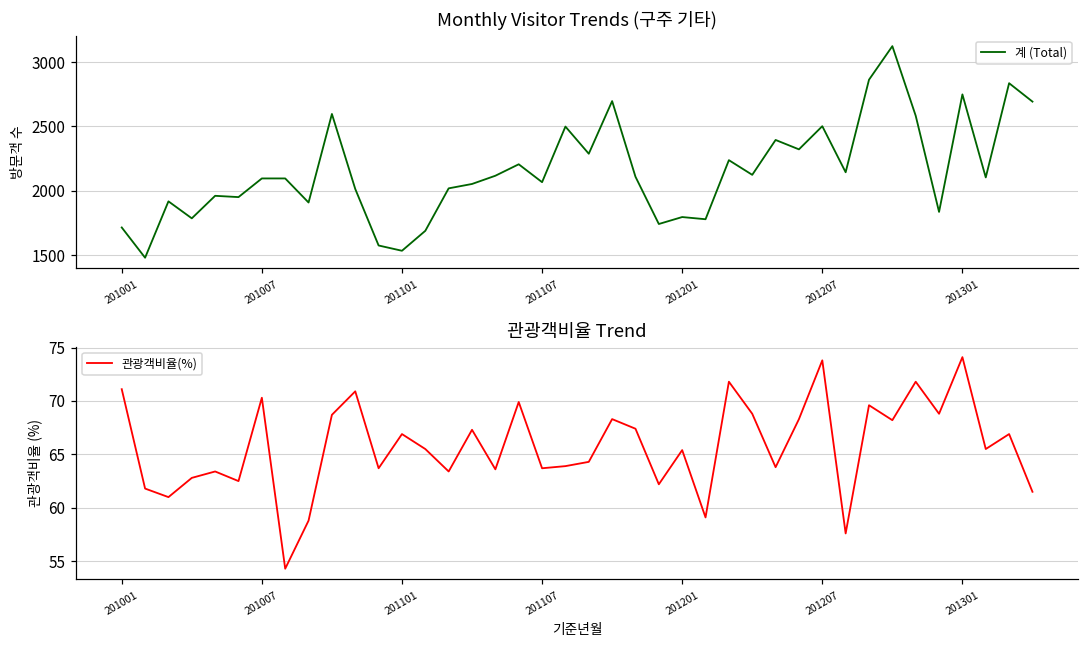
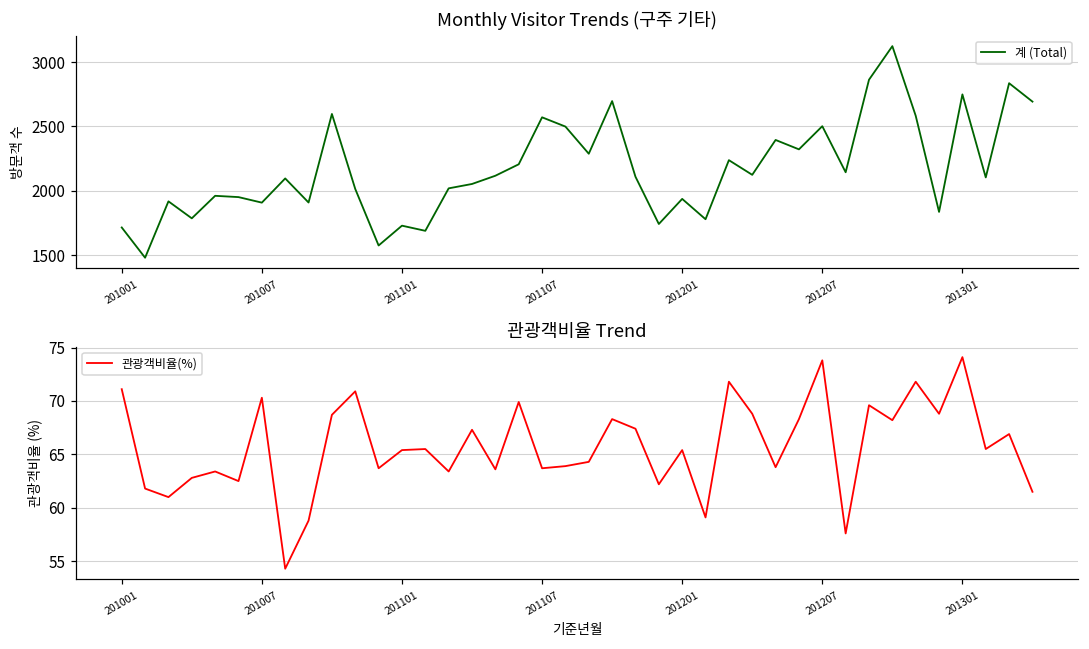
Monthly Visitor Trends (구주 기타), 201007: 2100 -> 1910
Monthly Visitor Trends (구주 기타), 201101: 1530 -> 1730
Monthly Visitor Trends (구주 기타), 201107: 2070 -> 2570
Monthly Visitor Trends (구주 기타), 201201: 1800 -> 1940
관광객비율 Trend, 201101: 67 -> 65
